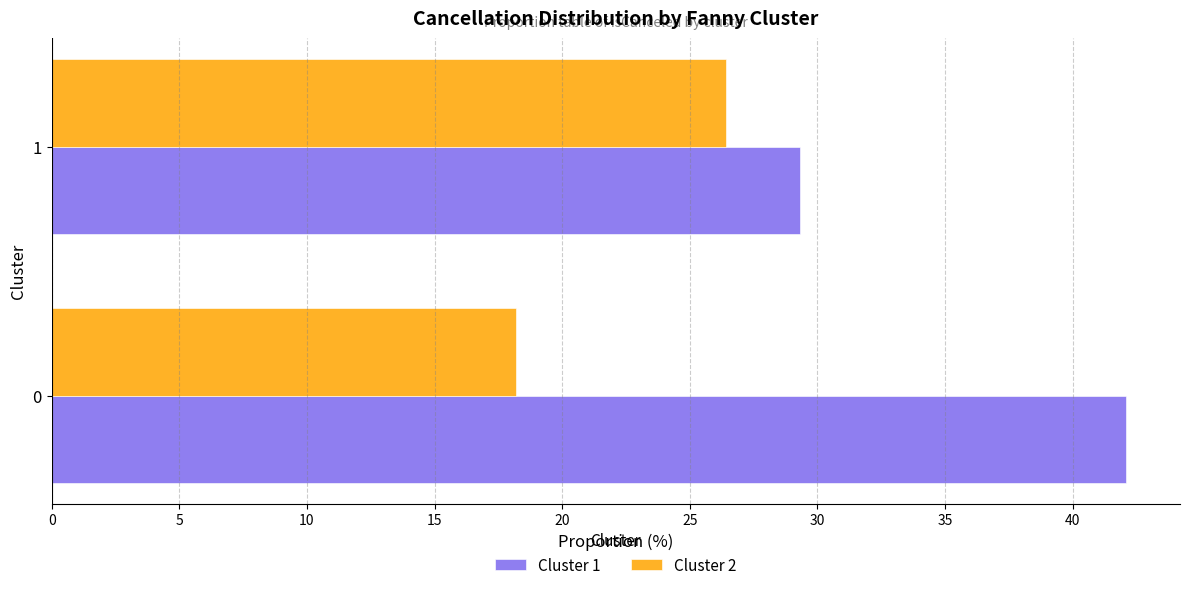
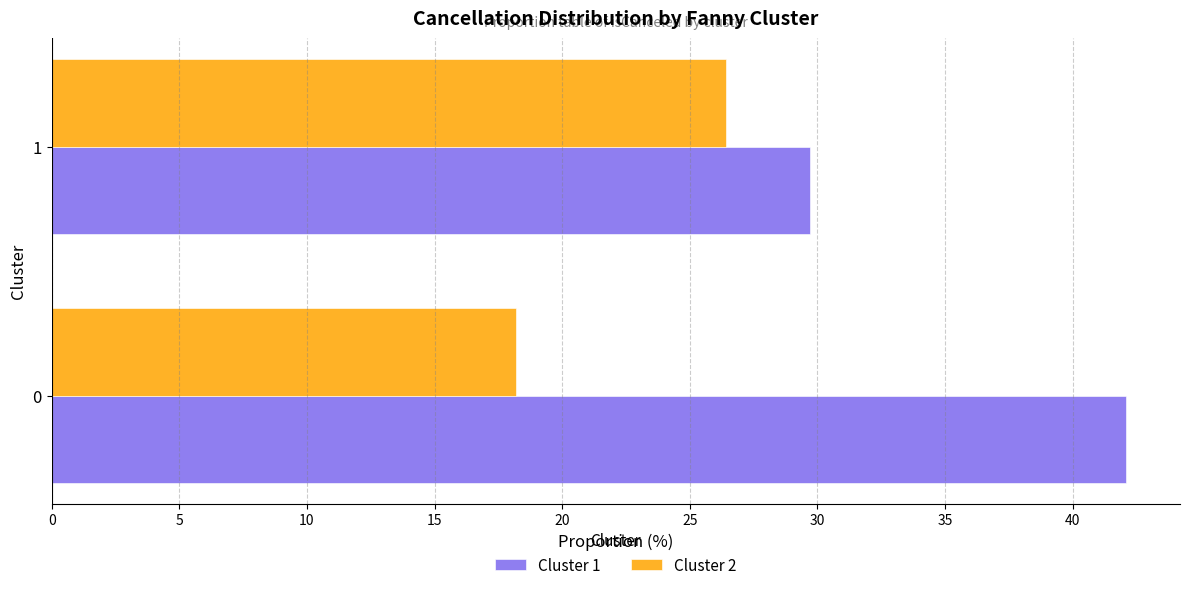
Cluster 1, 1: 29.3 -> 29.7
